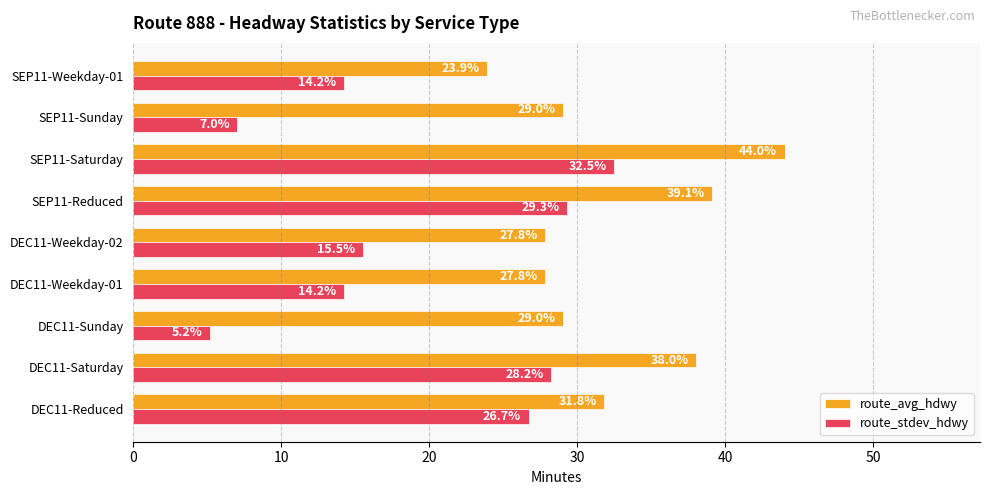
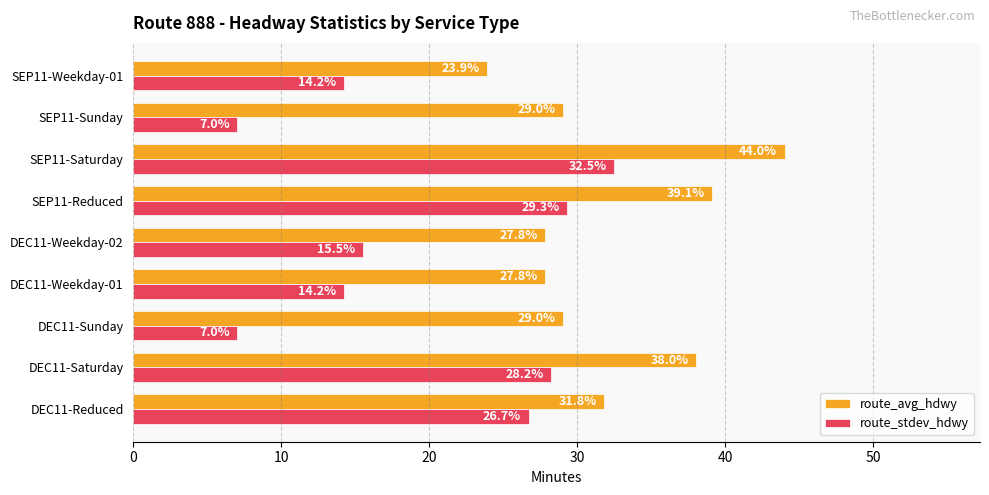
route_stdev_hdwy, DEC11-Sunday: 5.2% -> 7.0%
